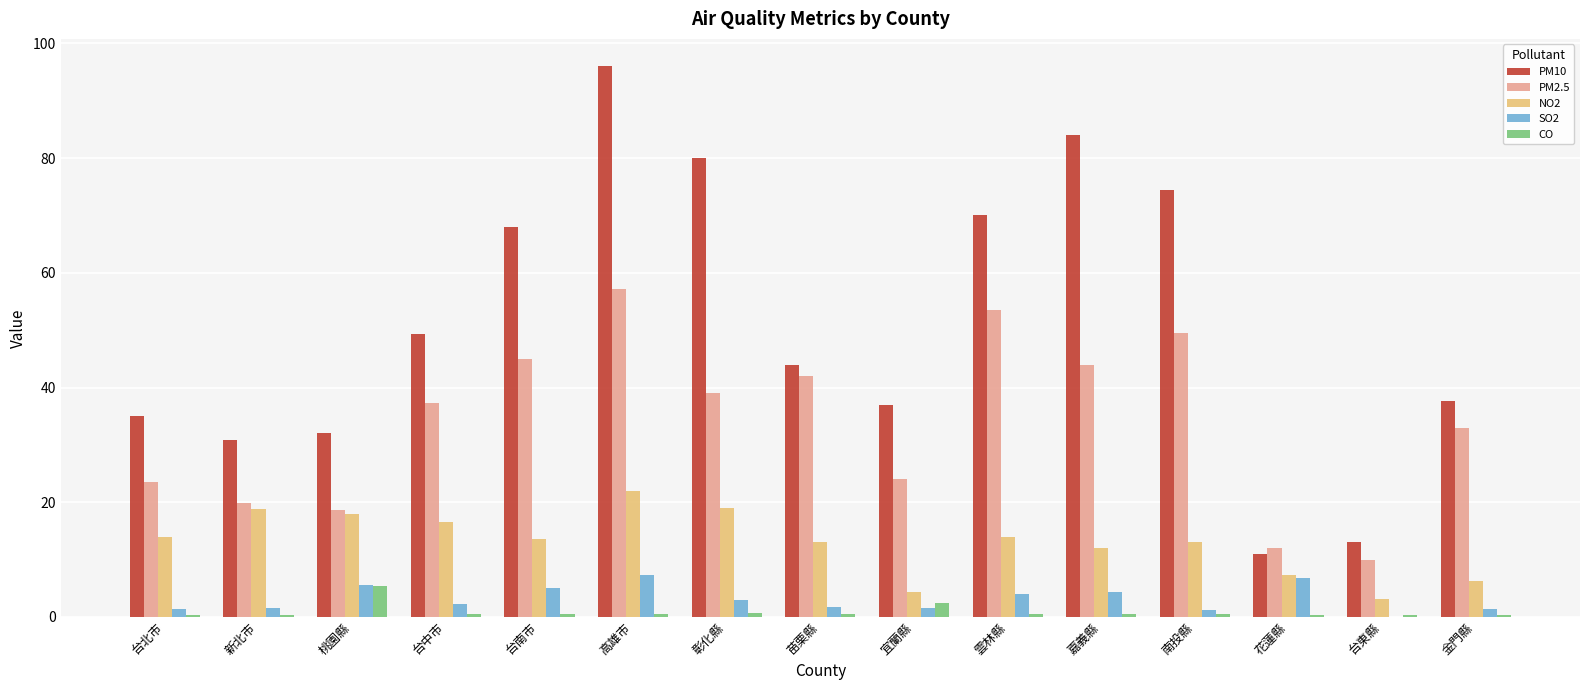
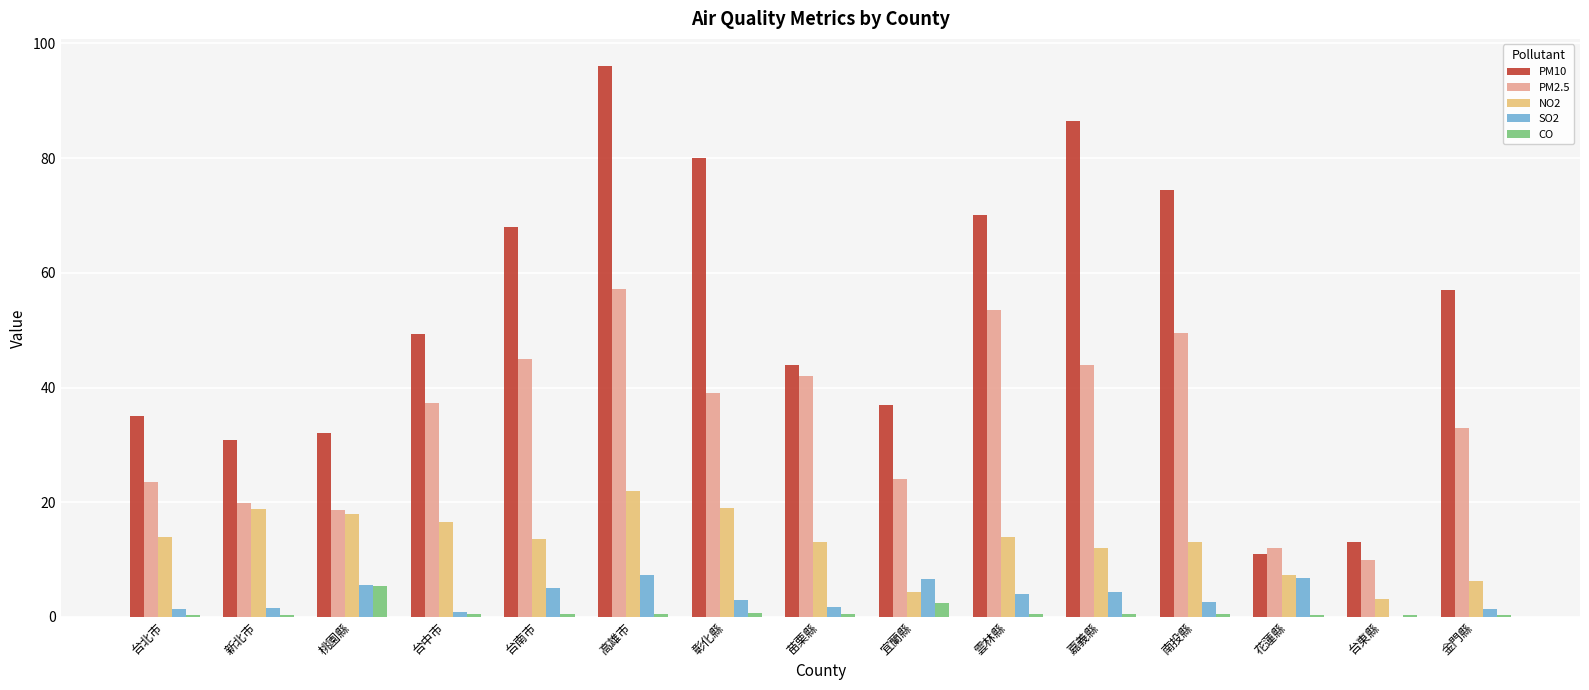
SO2, 台中市: 2 -> 1
SO2, 宜蘭縣: 2 -> 7
PM10, 嘉義縣: 84 -> 87
SO2, 南投縣: 1 -> 3
PM10, 金門縣: 38 -> 57
